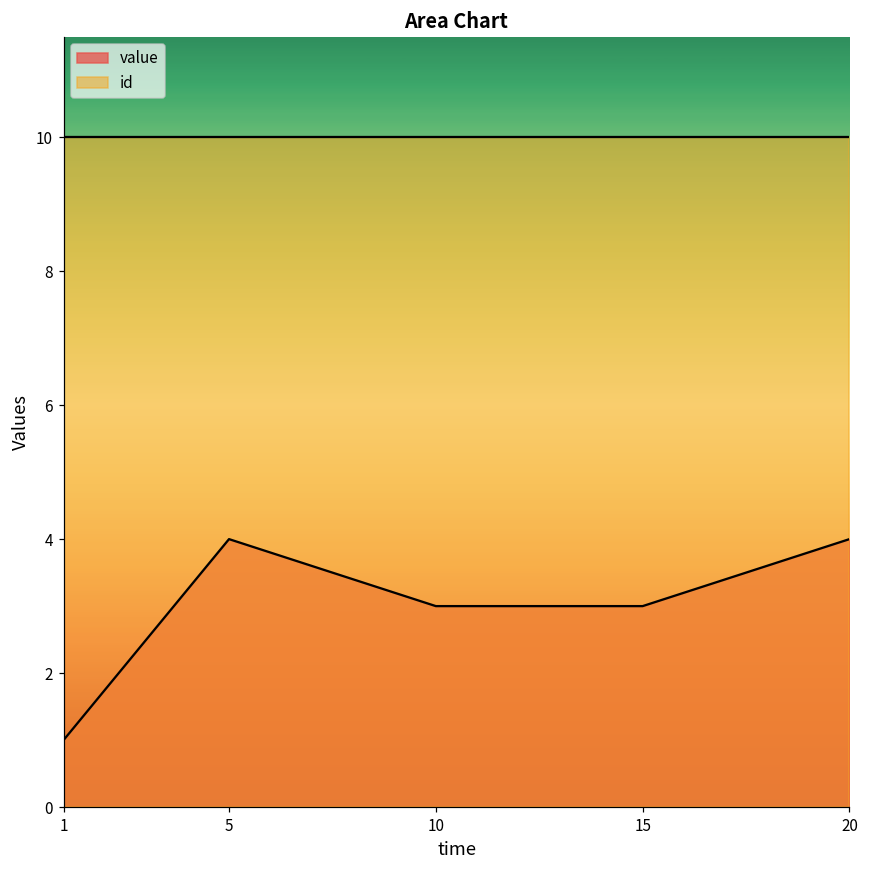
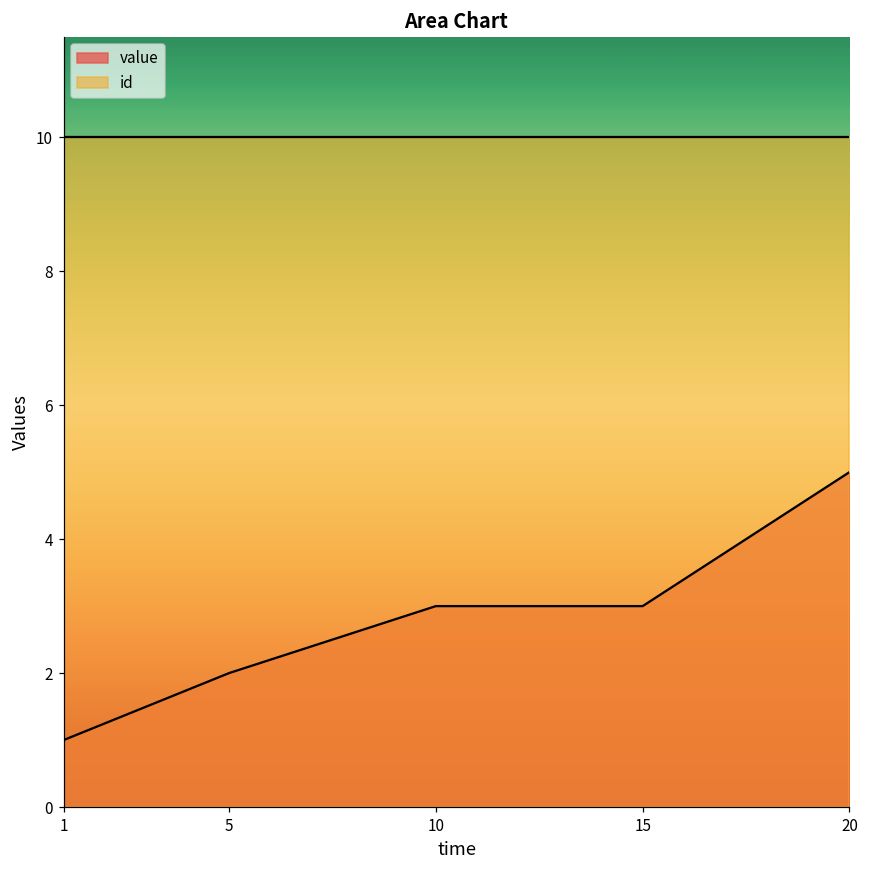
value, 5: 4 -> 2
value, 20: 4 -> 5
